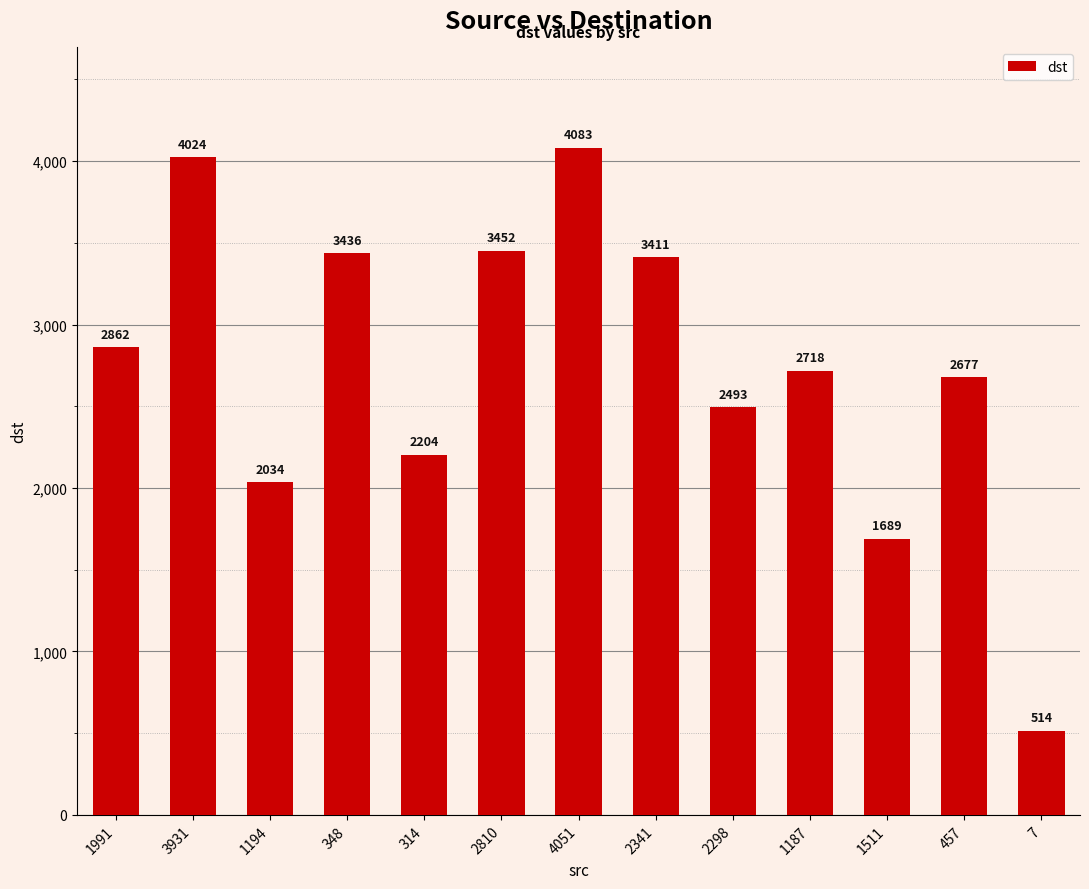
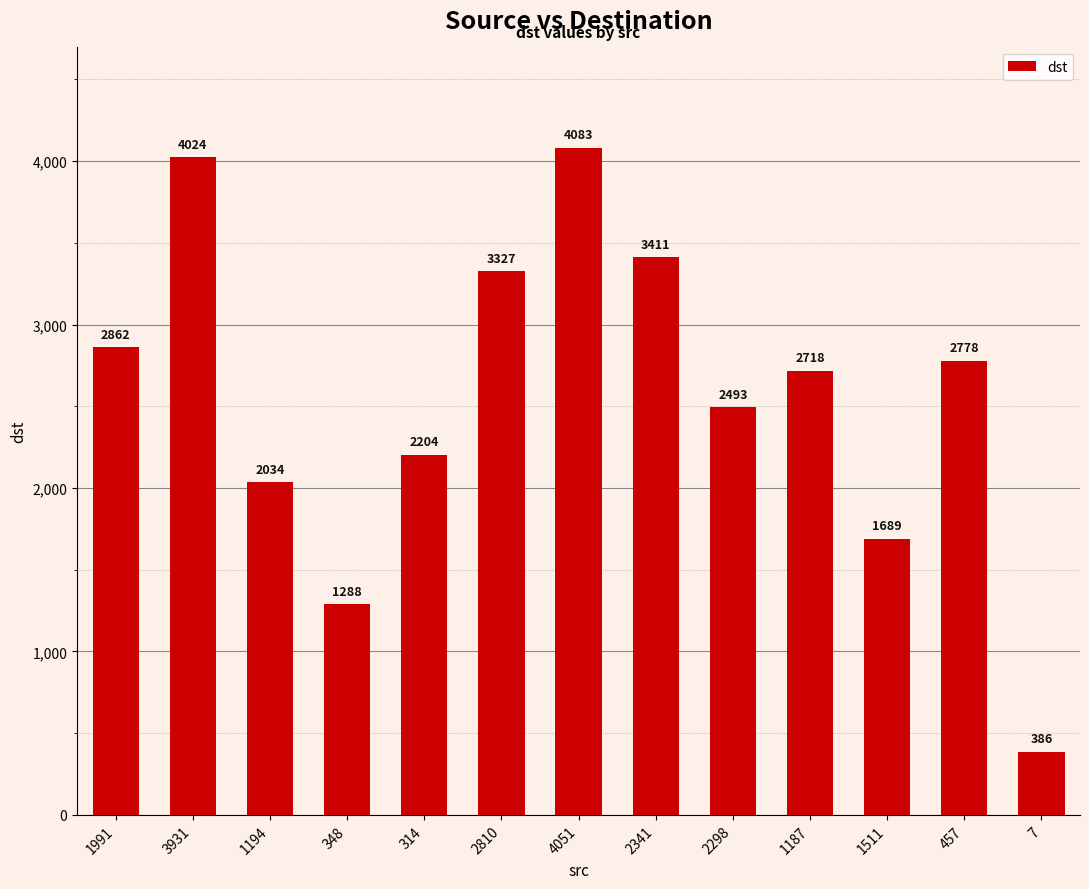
348: 3436 -> 1288
2810: 3452 -> 3327
457: 2677 -> 2778
7: 514 -> 386
